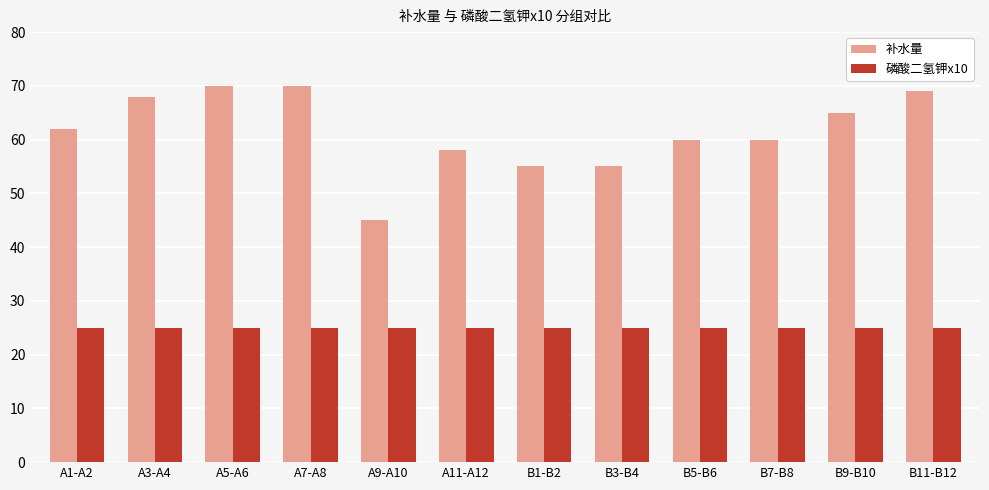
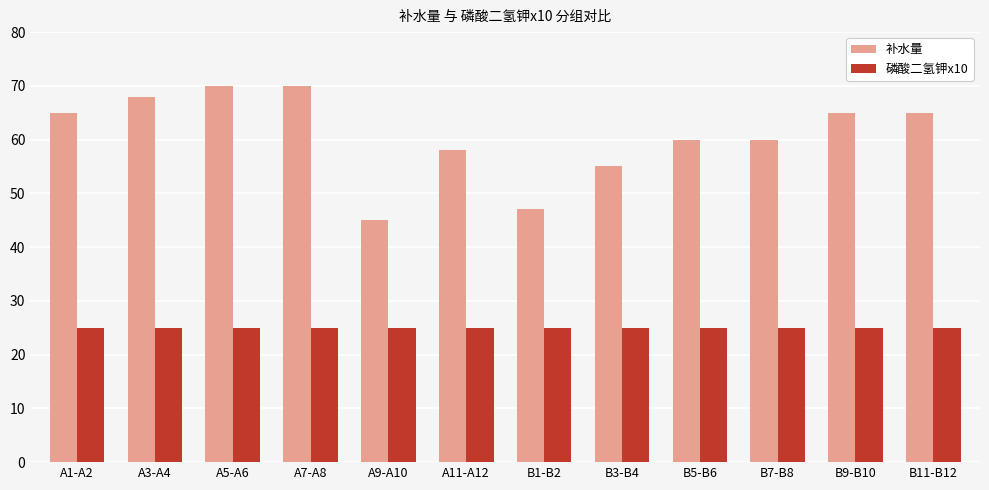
补水量, A1-A2: 62 -> 65
补水量, B1-B2: 55 -> 47
补水量, B11-B12: 69 -> 65
